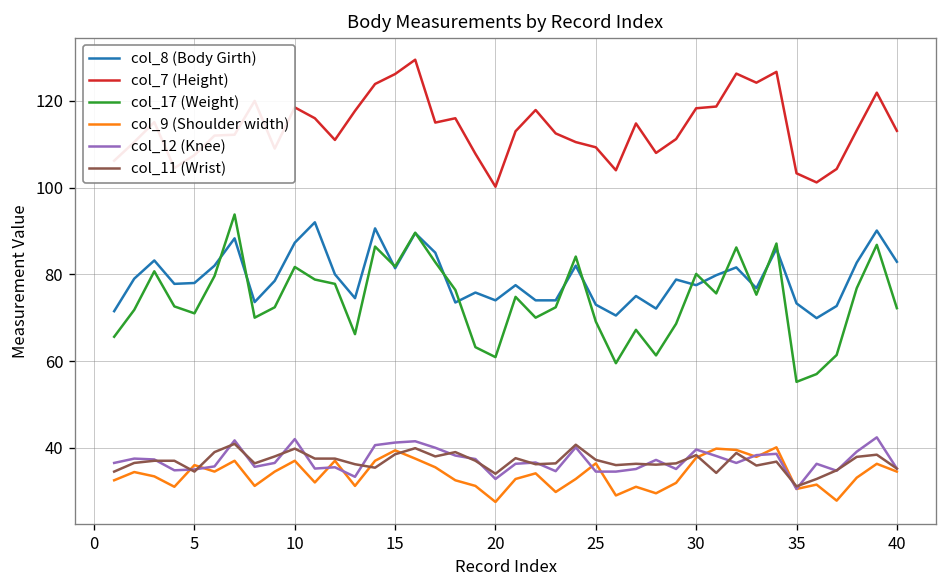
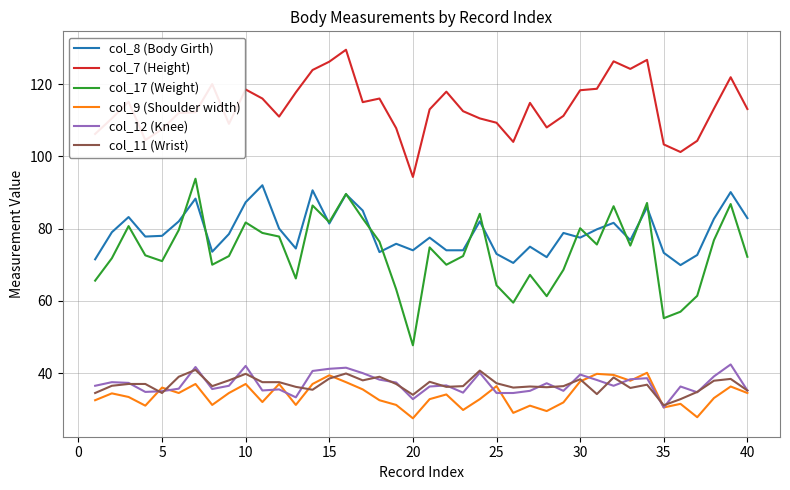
col_7 (Height), 20: 100 -> 94
col_17 (Weight), 20: 61 -> 48
col_17 (Weight), 25: 69 -> 64
